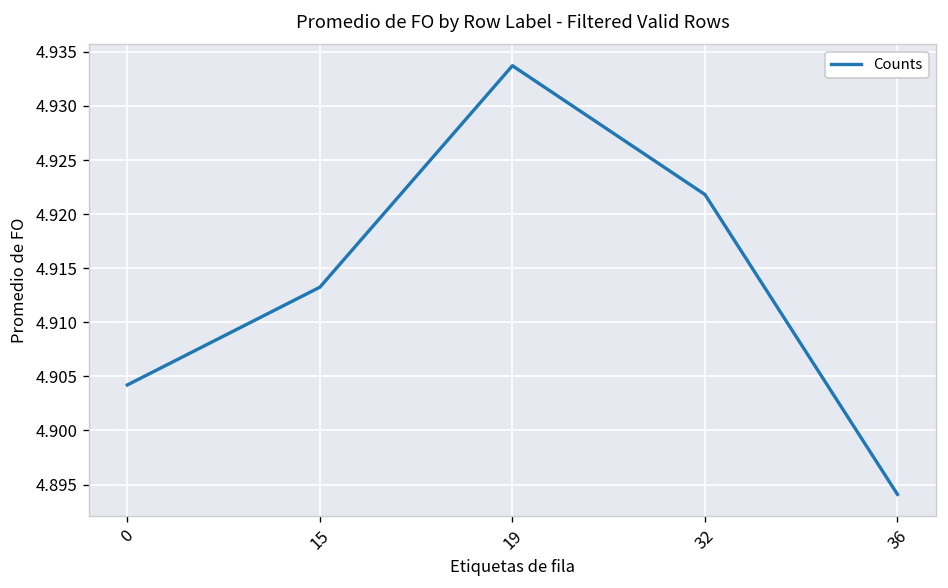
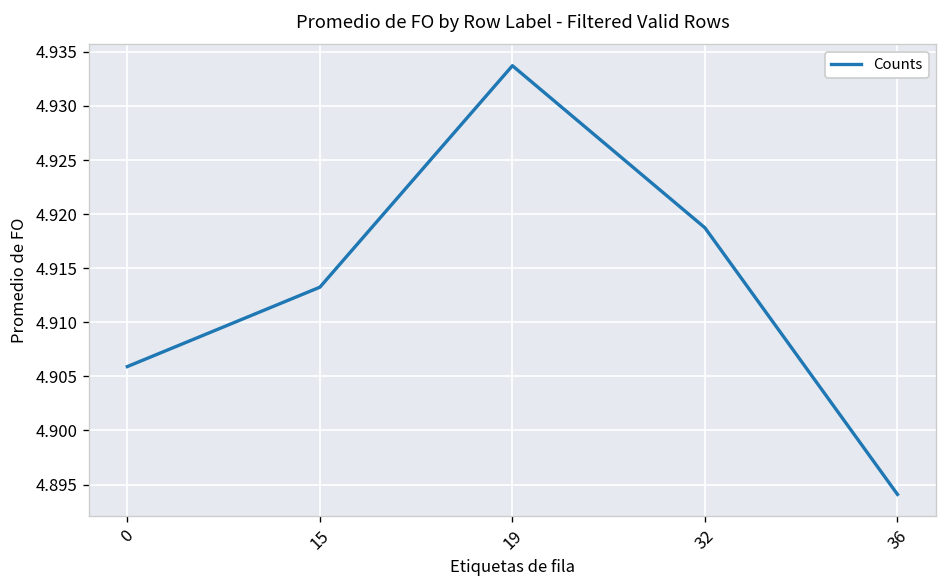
0: 4.904 -> 4.906
32: 4.922 -> 4.919
